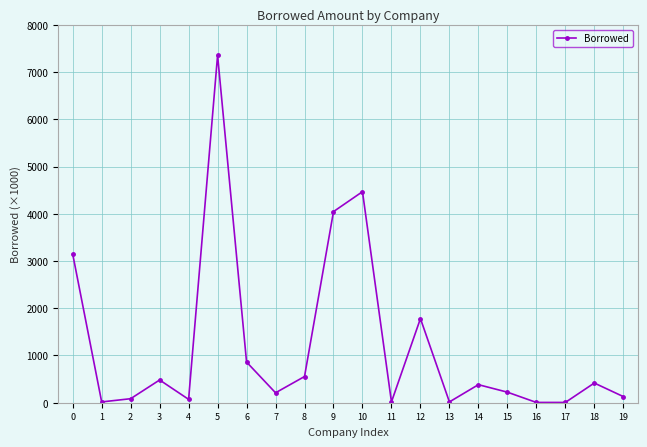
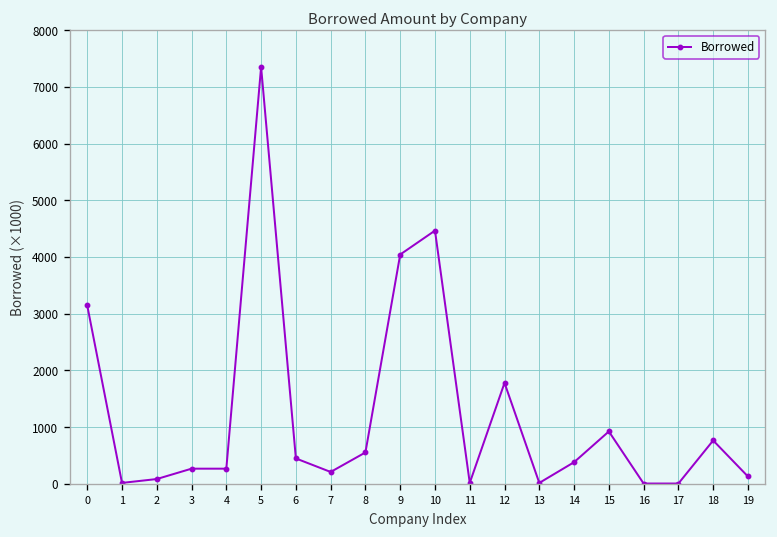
3: 500 -> 300
4: 100 -> 300
6: 900 -> 400
15: 200 -> 900
18: 400 -> 800
